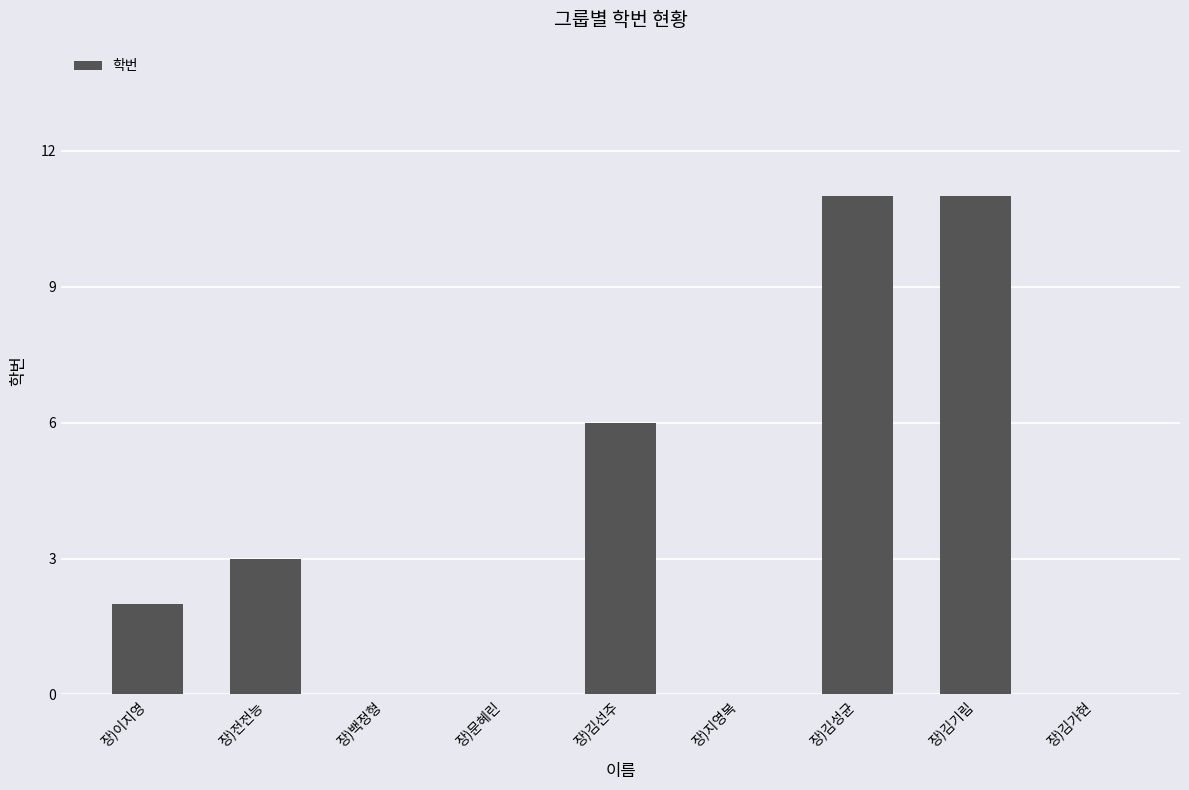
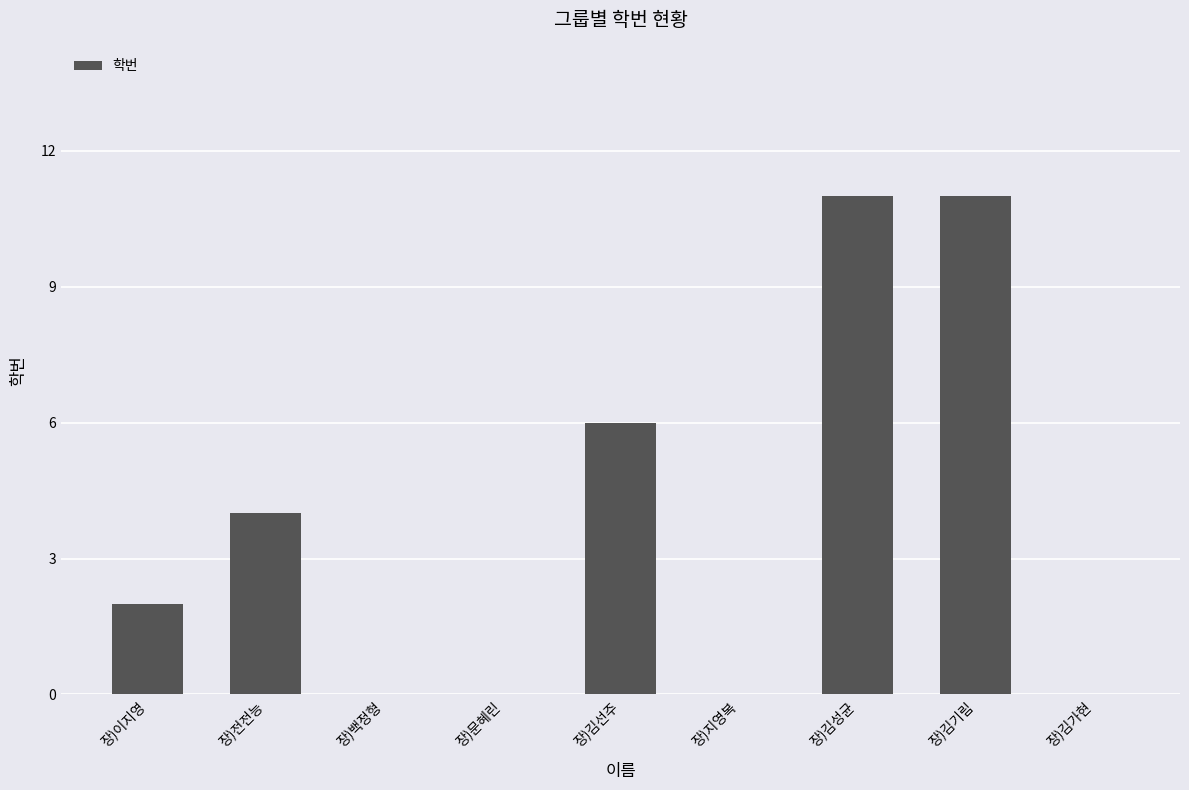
장)전전능: 3 -> 4
